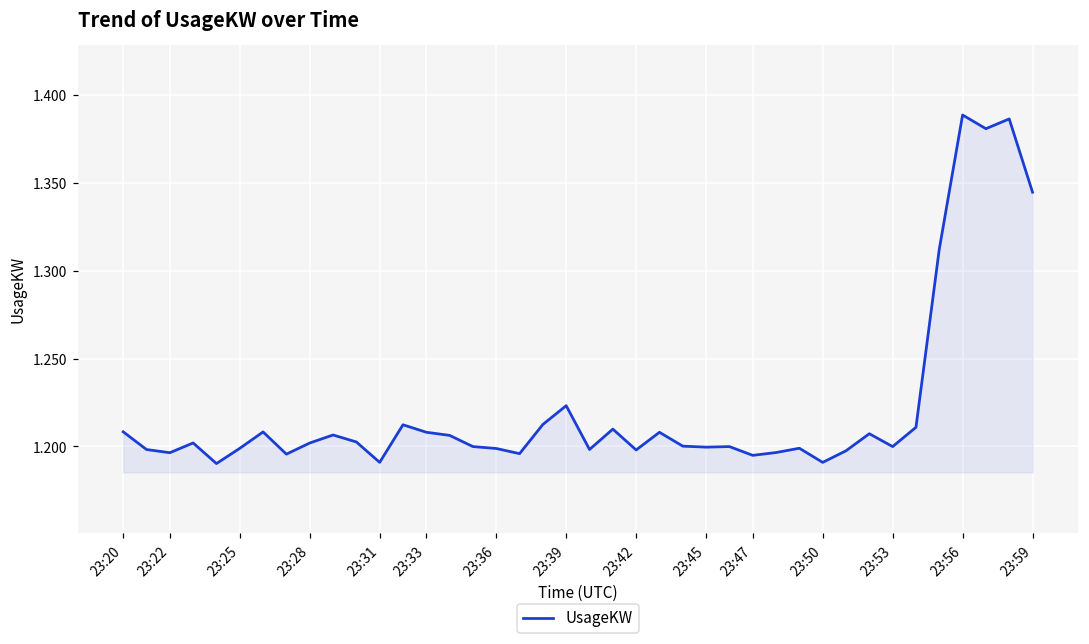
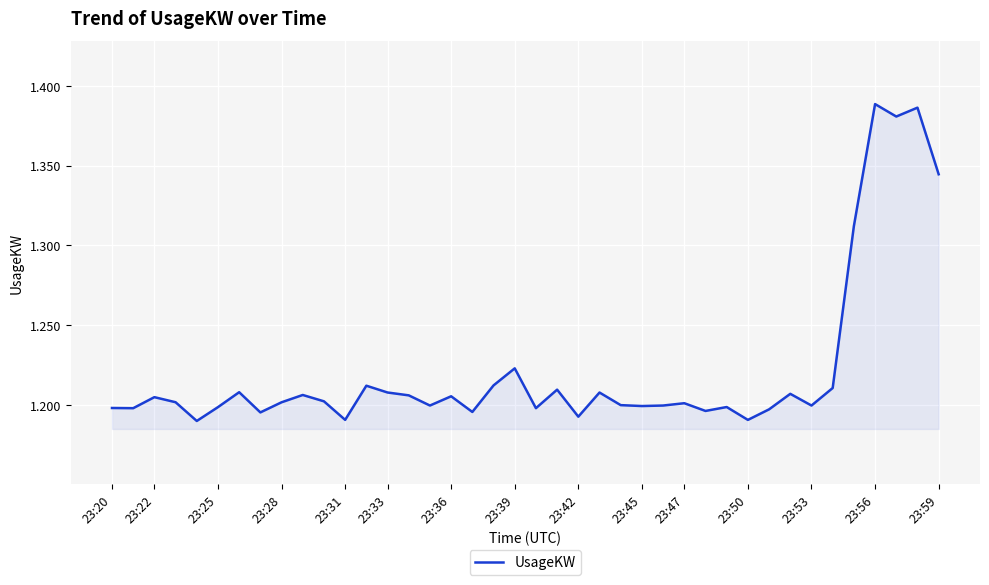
23:20: 1.208 -> 1.198
23:22: 1.196 -> 1.205
23:36: 1.199 -> 1.206
23:42: 1.198 -> 1.193
23:47: 1.195 -> 1.201
